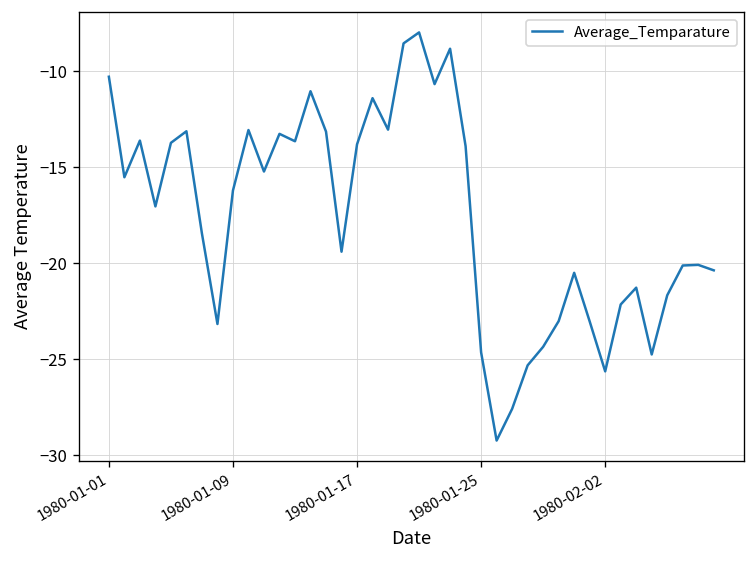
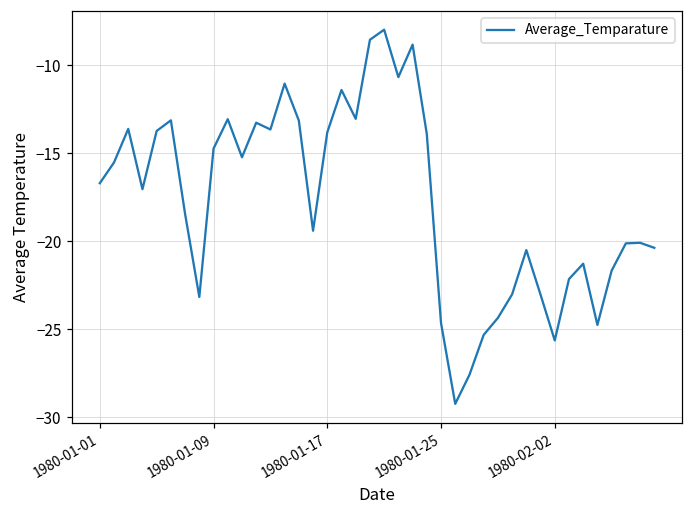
1980-01-01: -10.3 -> -16.7
1980-01-09: -16.2 -> -14.7
